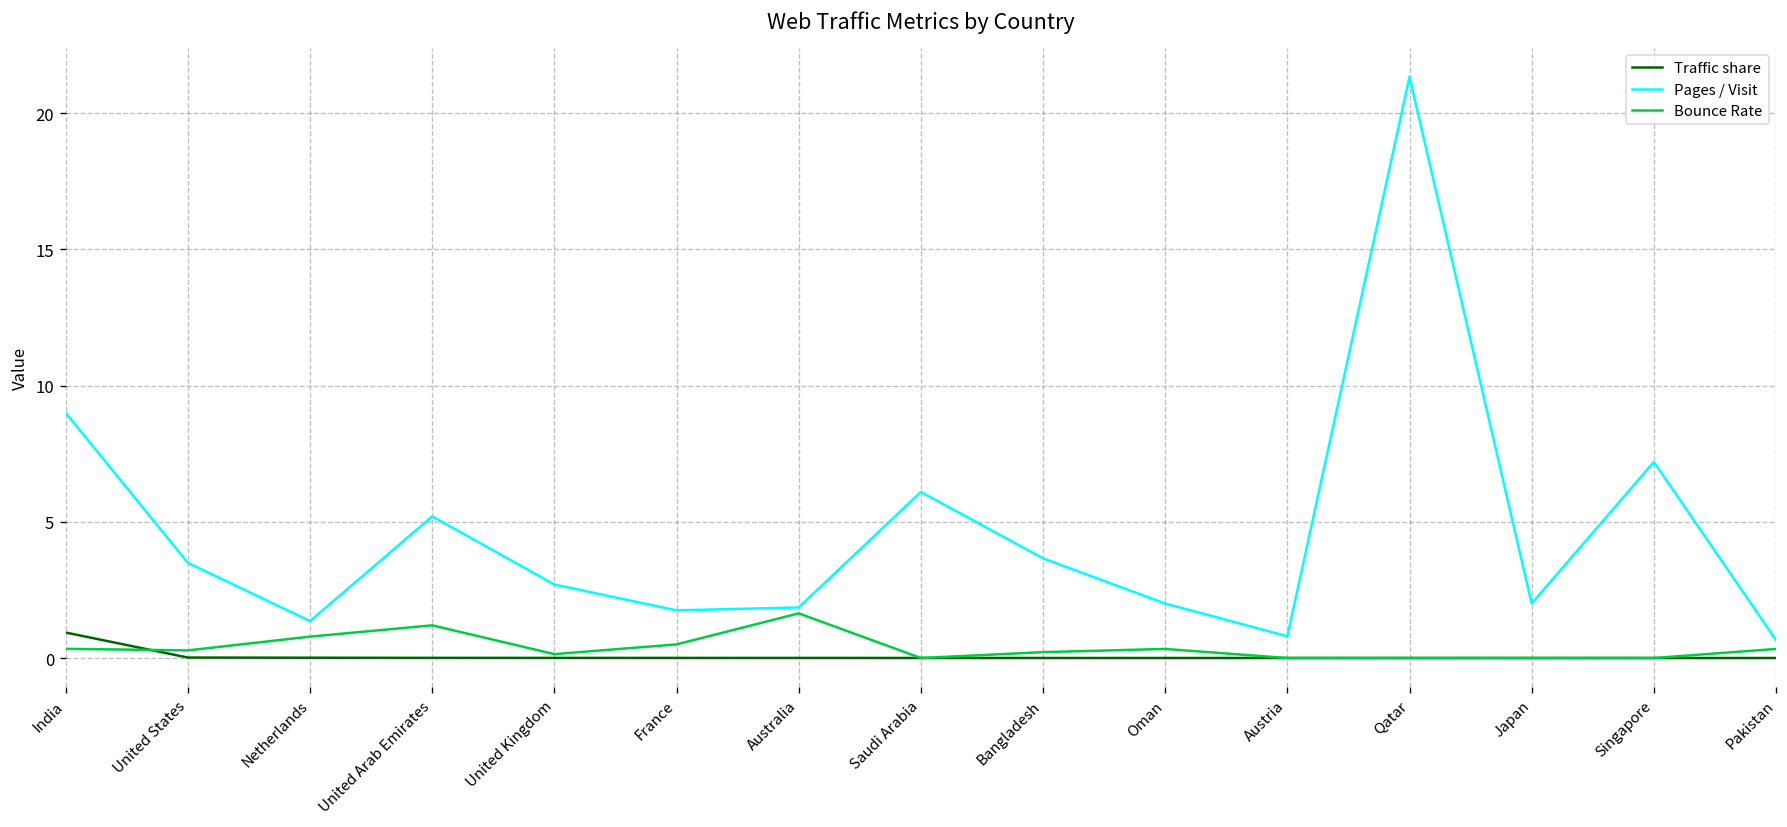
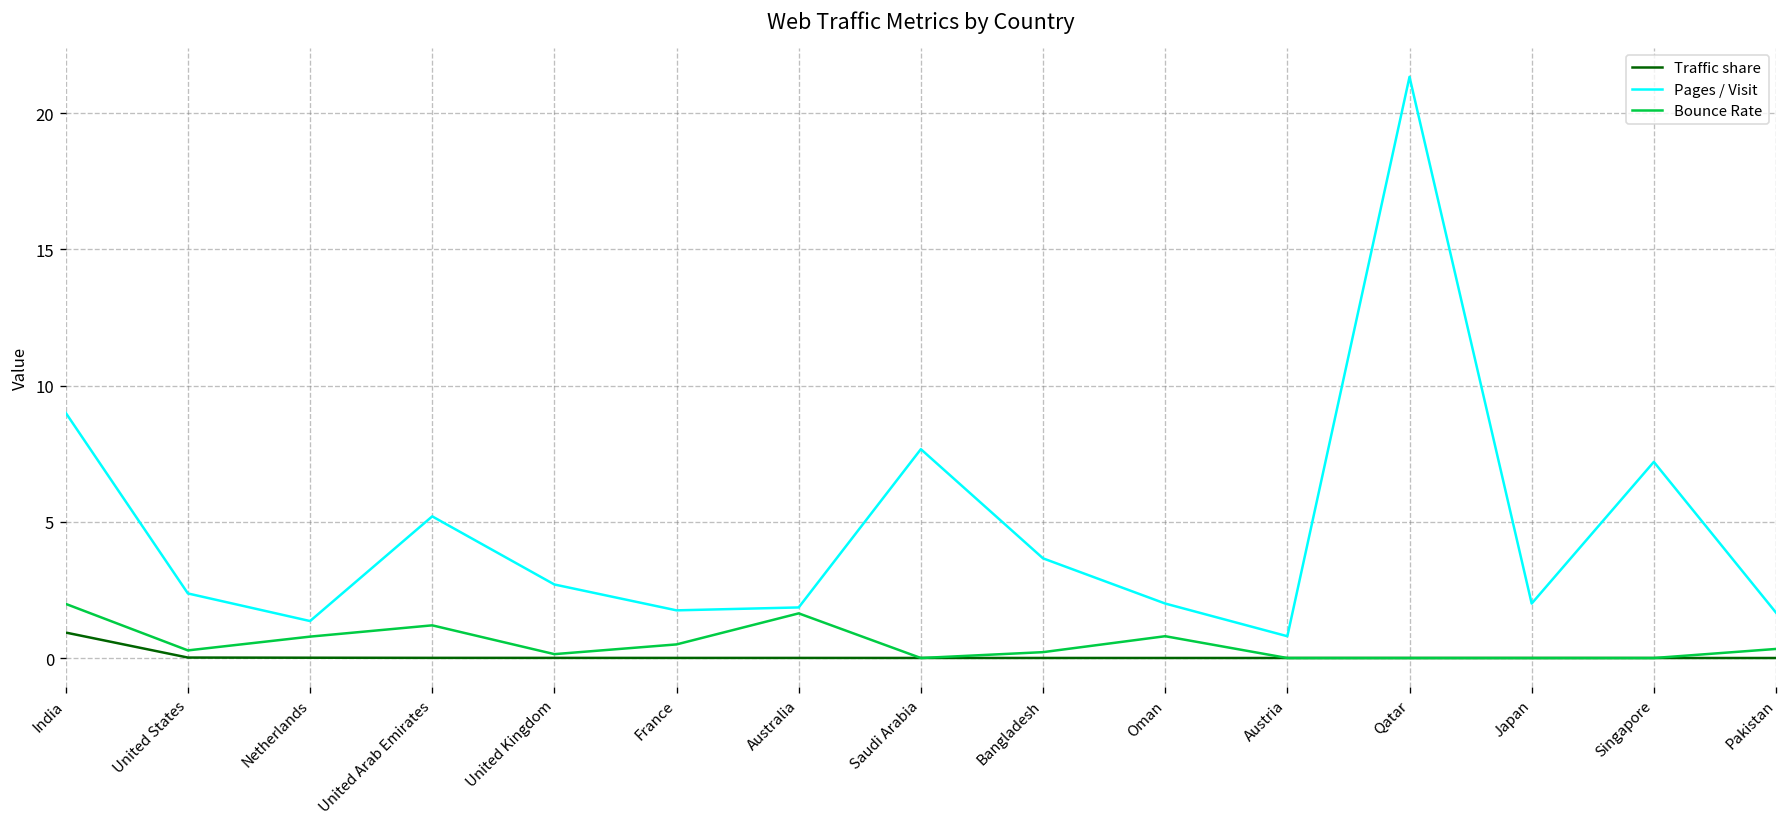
Bounce Rate, India: 0.3 -> 2.0
Pages / Visit, United States: 3.5 -> 2.4
Pages / Visit, Saudi Arabia: 6.1 -> 7.7
Bounce Rate, Oman: 0.3 -> 0.8
Pages / Visit, Pakistan: 0.7 -> 1.7
